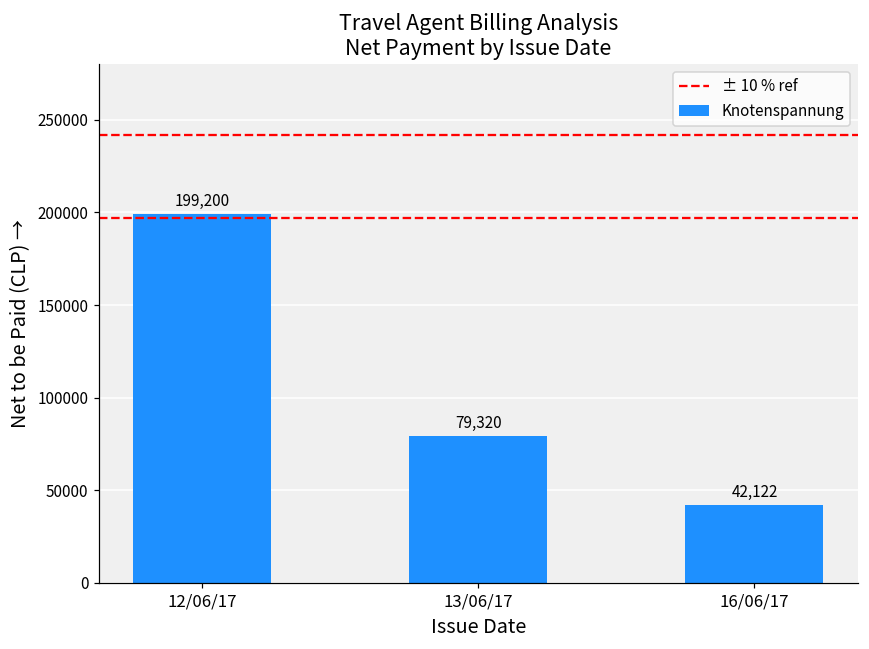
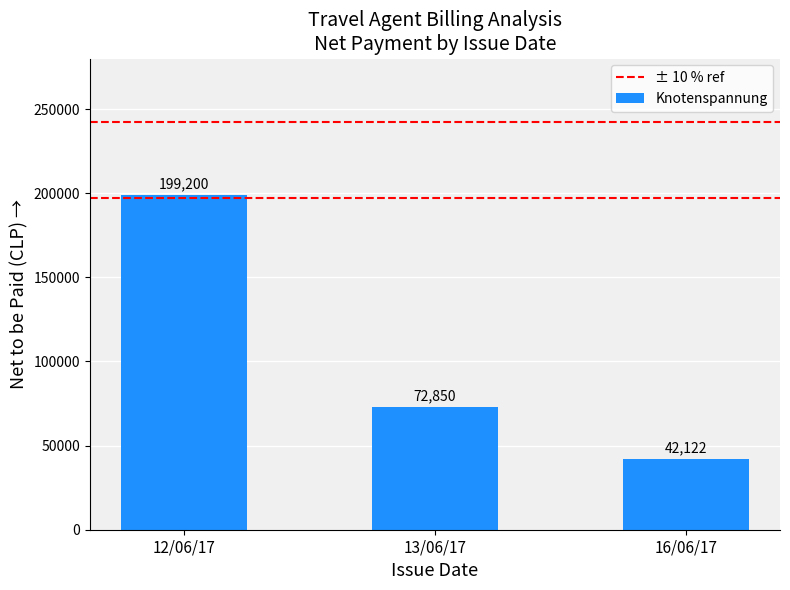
13/06/17: 79,320 -> 72,850
